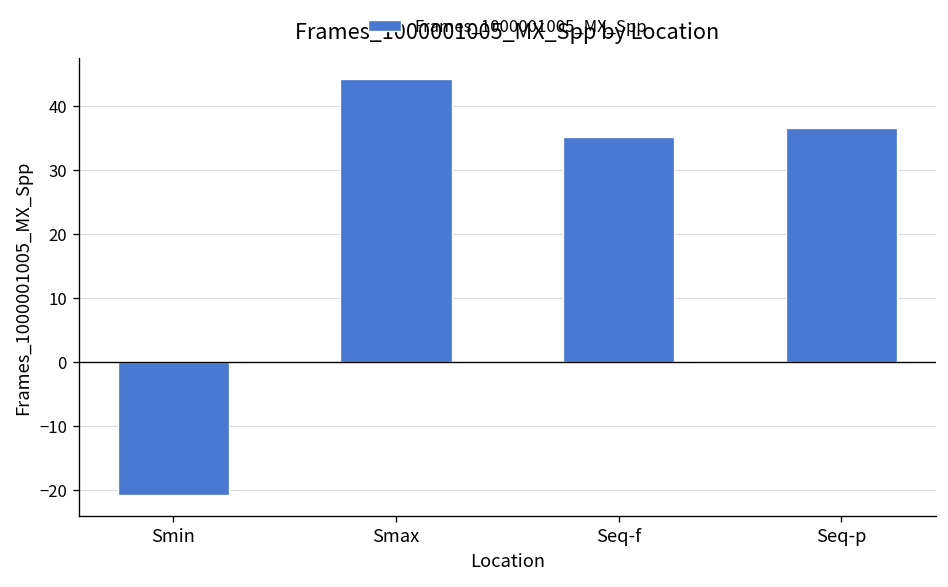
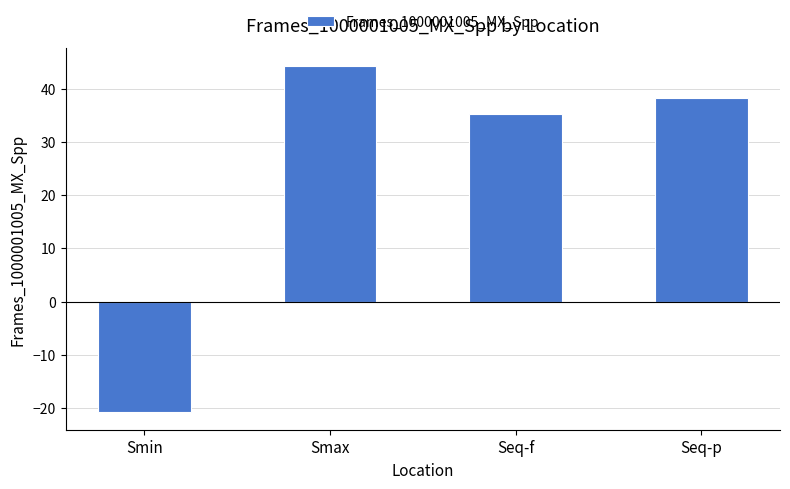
Seq-p: 37 -> 38
